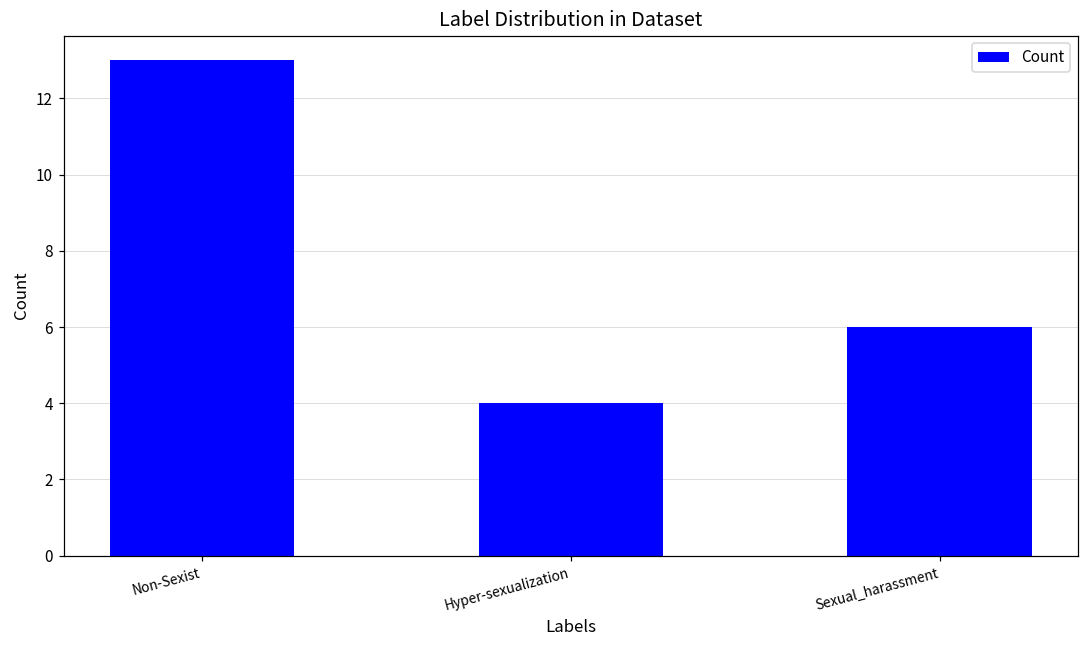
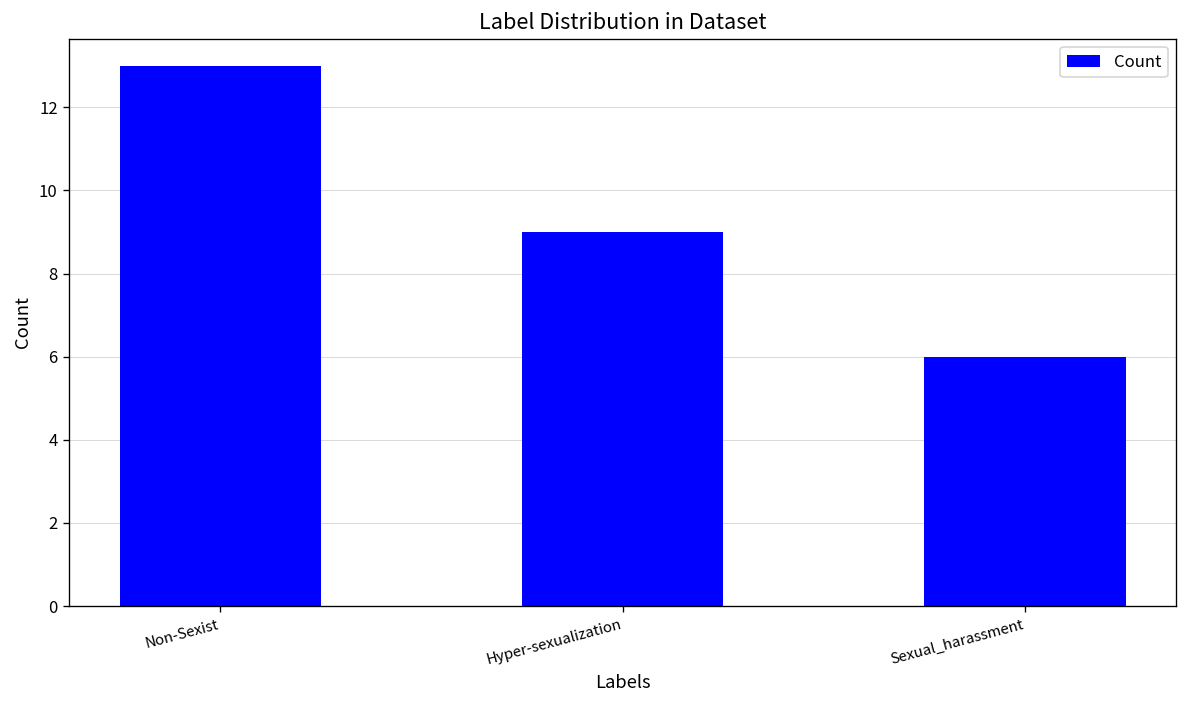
Hyper-sexualization: 4 -> 9
